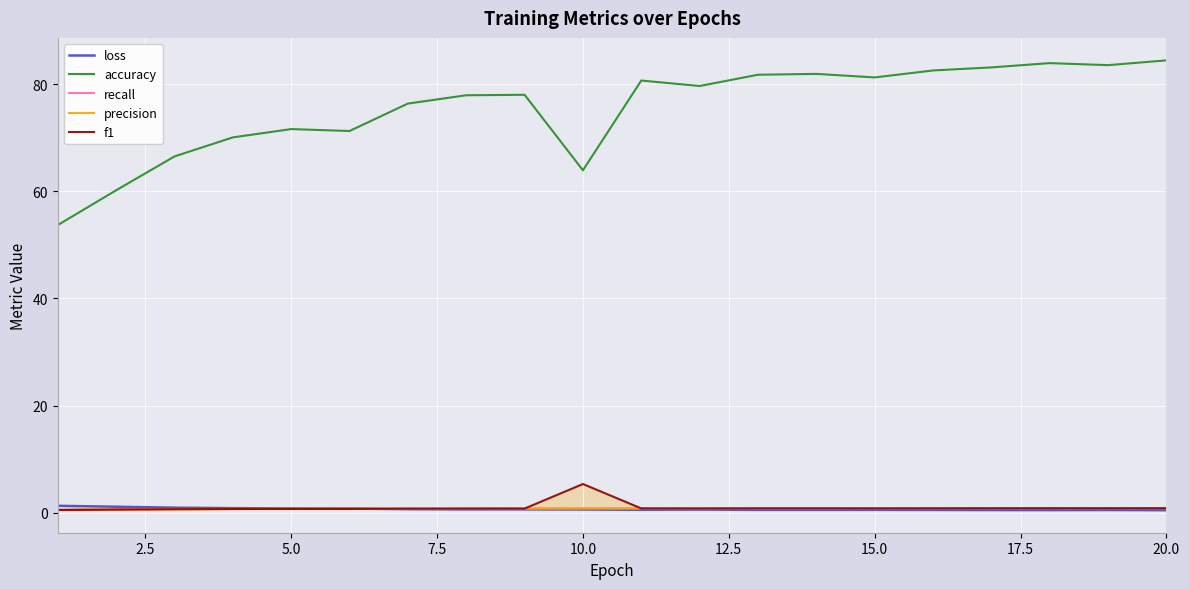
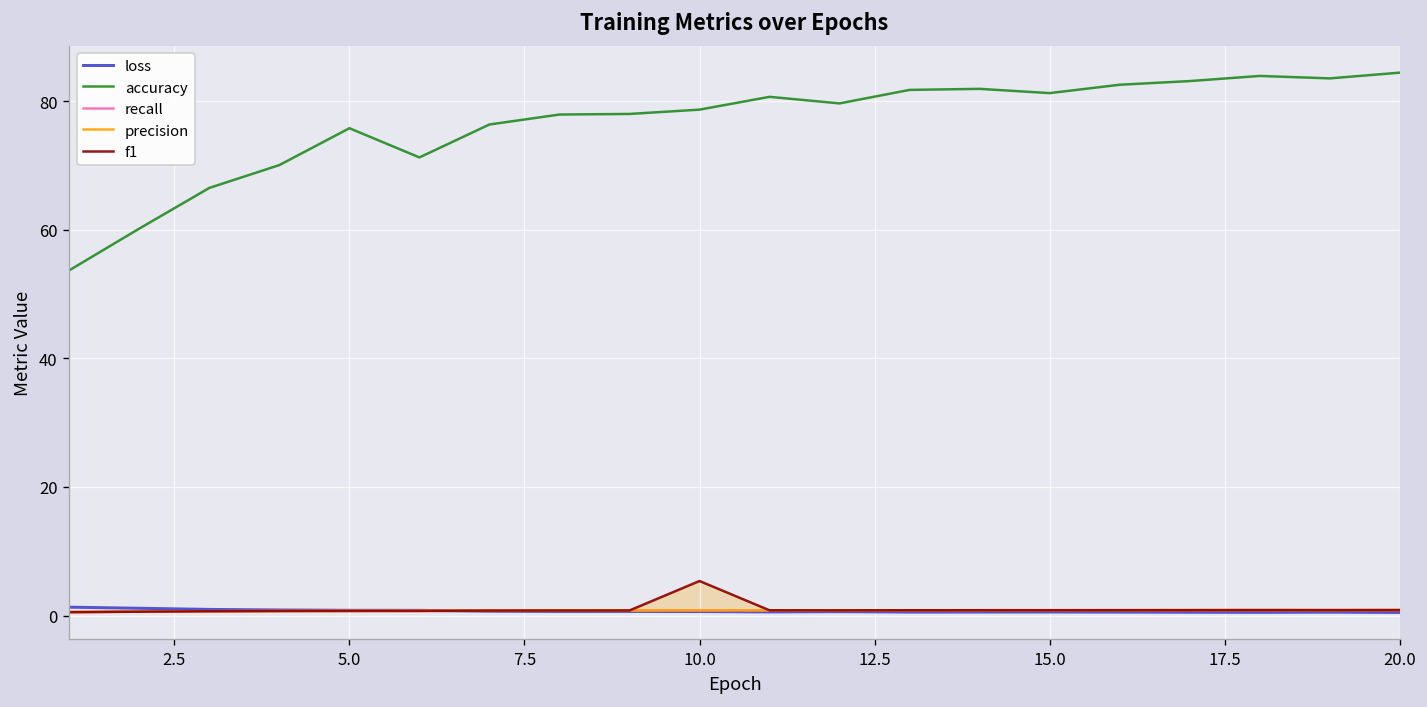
accuracy, 5.0: 72 -> 76
accuracy, 10.0: 64 -> 79
